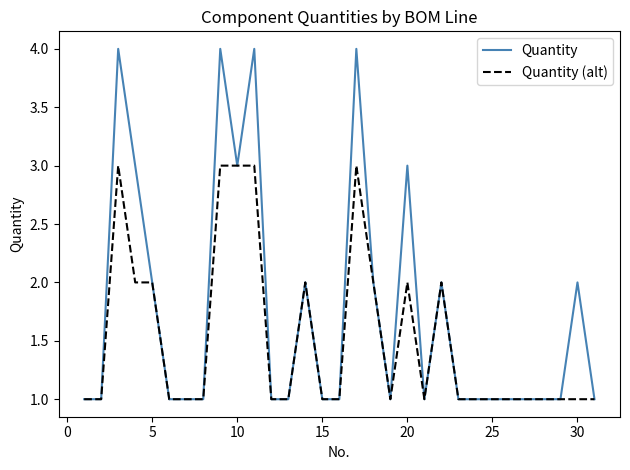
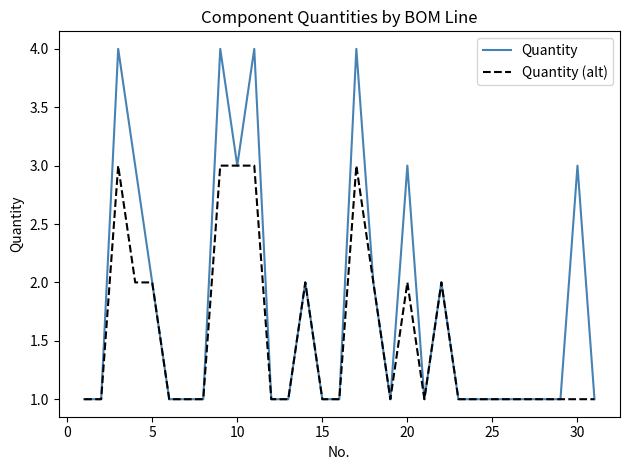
Quantity, 30: 2 -> 3
